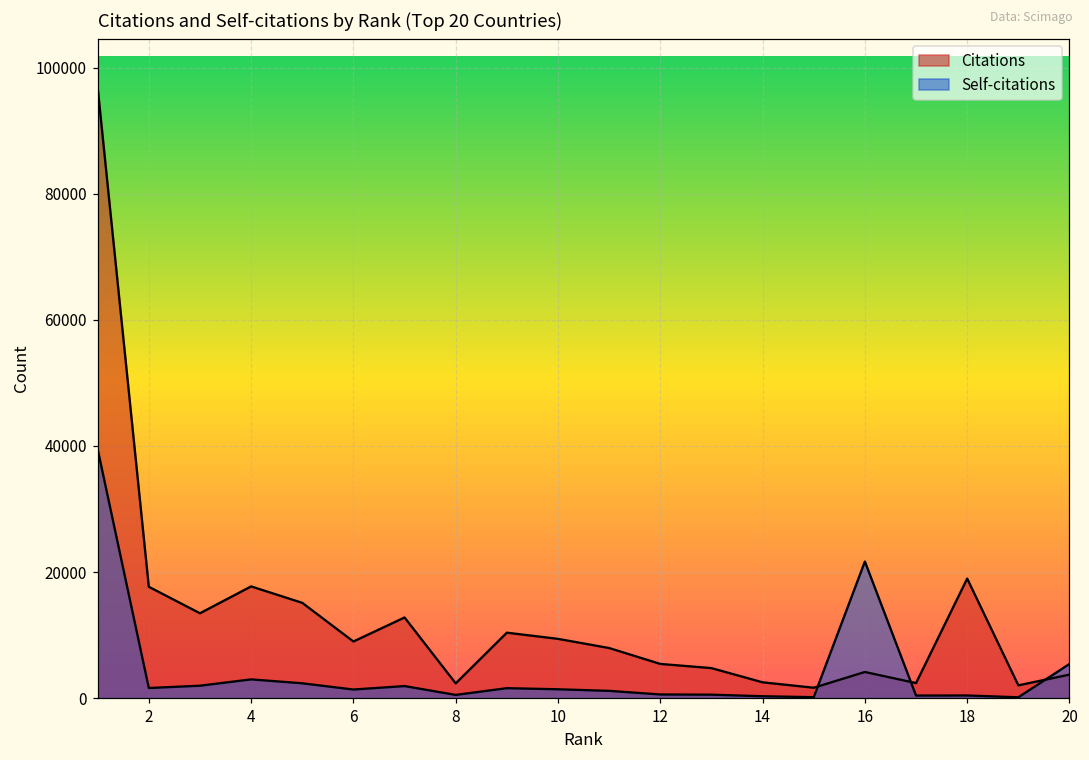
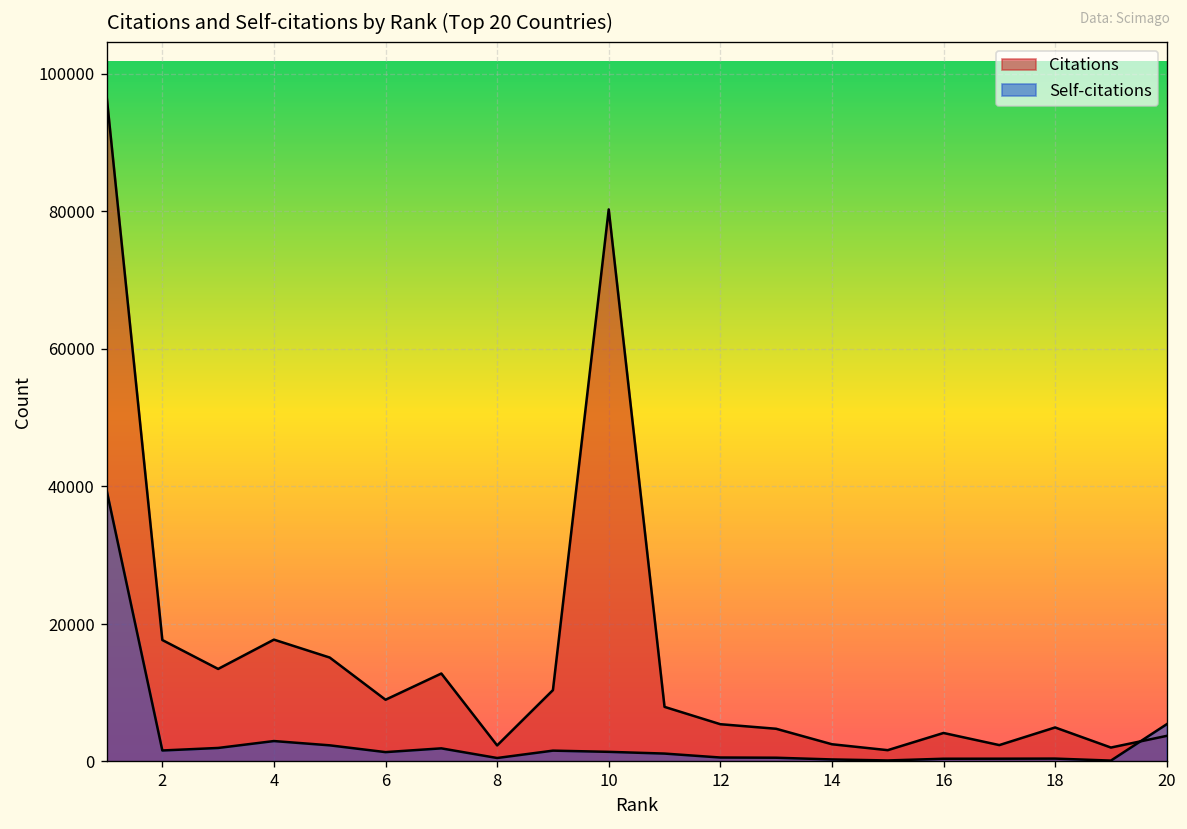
Citations, 10: 9000 -> 80000
Self-citations, 16: 22000 -> 0
Citations, 18: 19000 -> 5000
